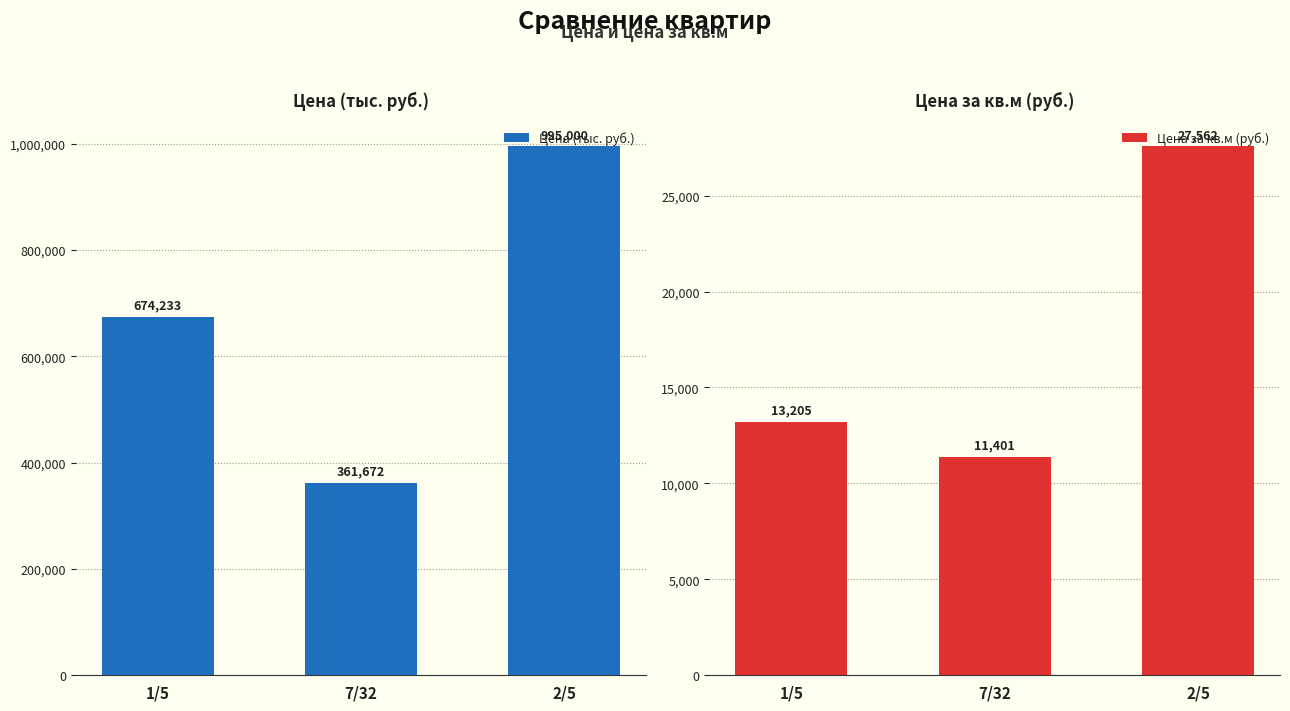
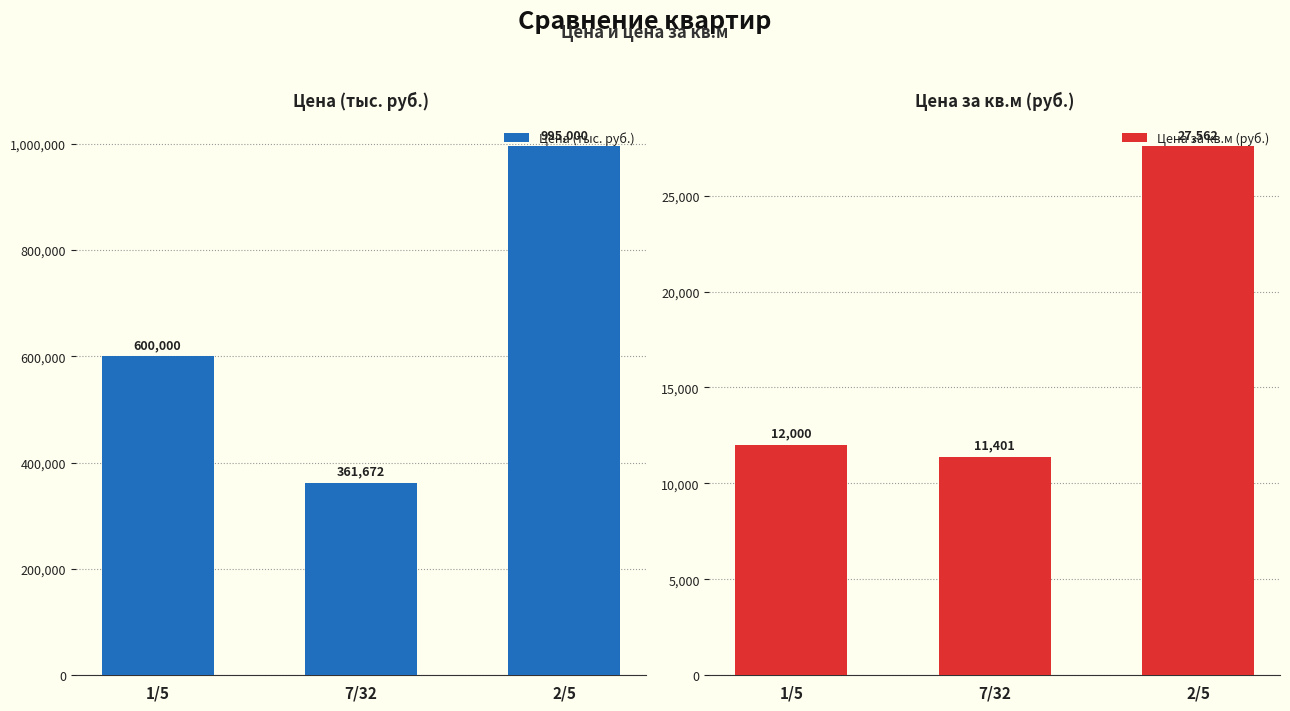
Цена (тыс. руб.), 1/5: 674,233 -> 600,000
Цена за кв.м (руб.), 1/5: 13,205 -> 12,000
